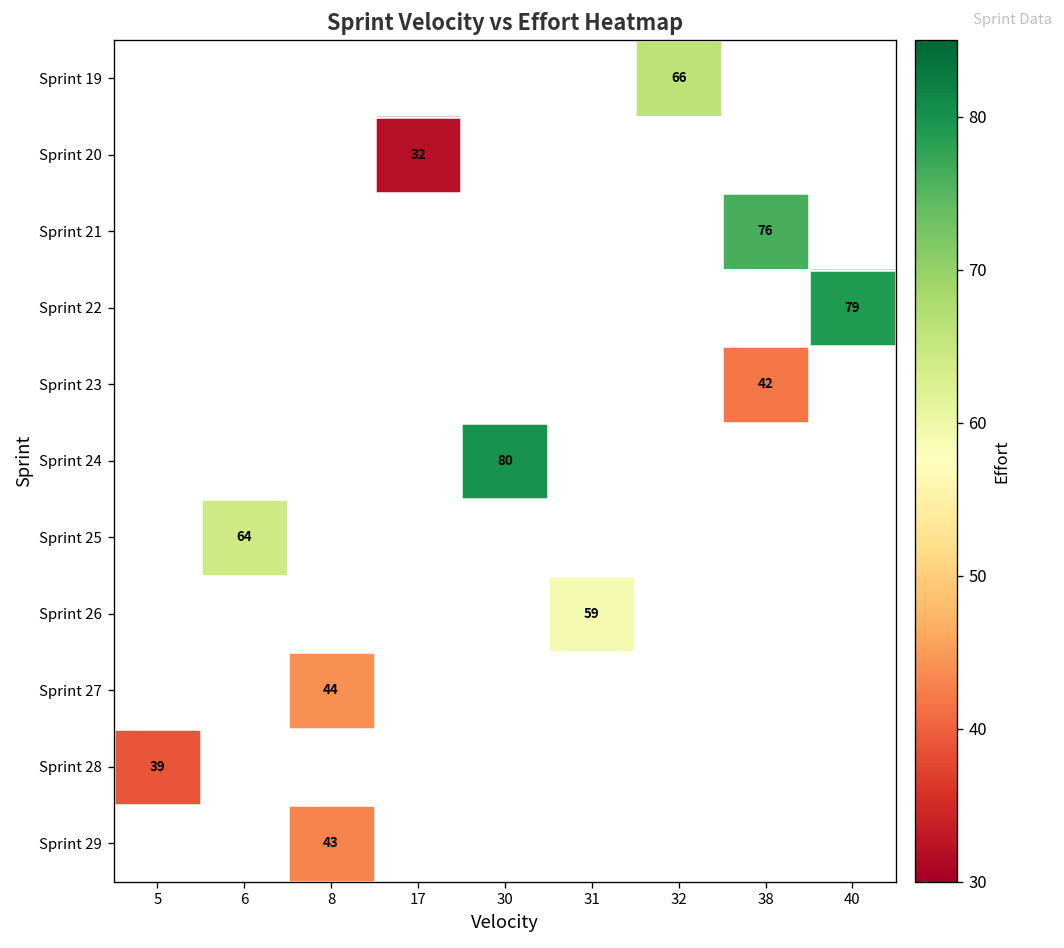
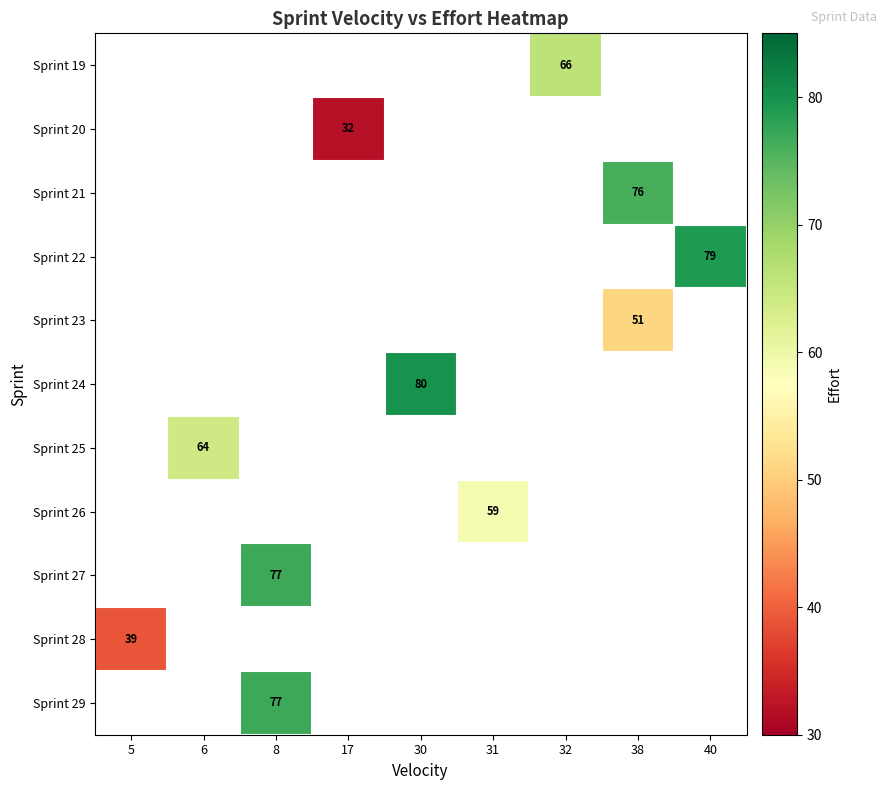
Sprint 23, 38: 42 -> 51
Sprint 27, 8: 44 -> 77
Sprint 29, 8: 43 -> 77
